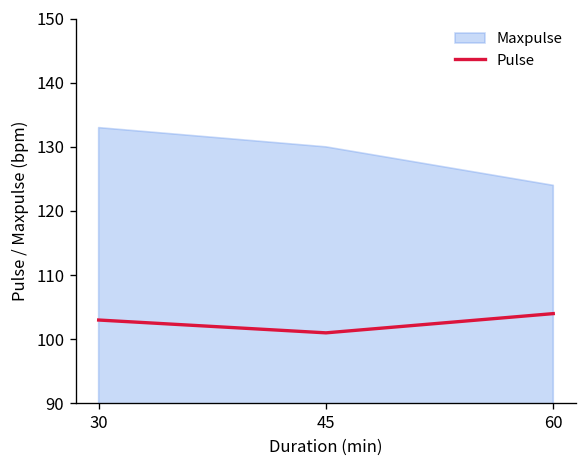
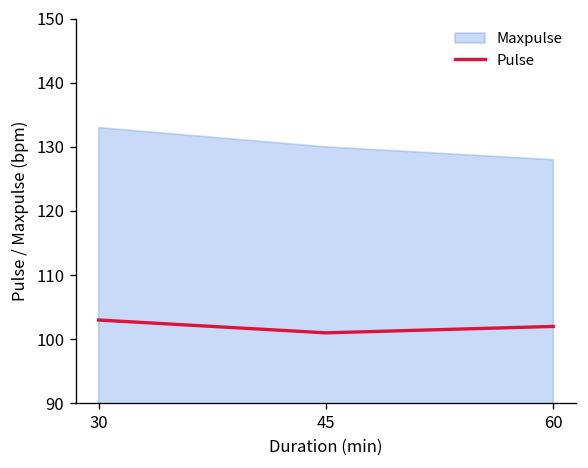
Maxpulse, 60: 124 -> 128
Pulse, 60: 104 -> 102
